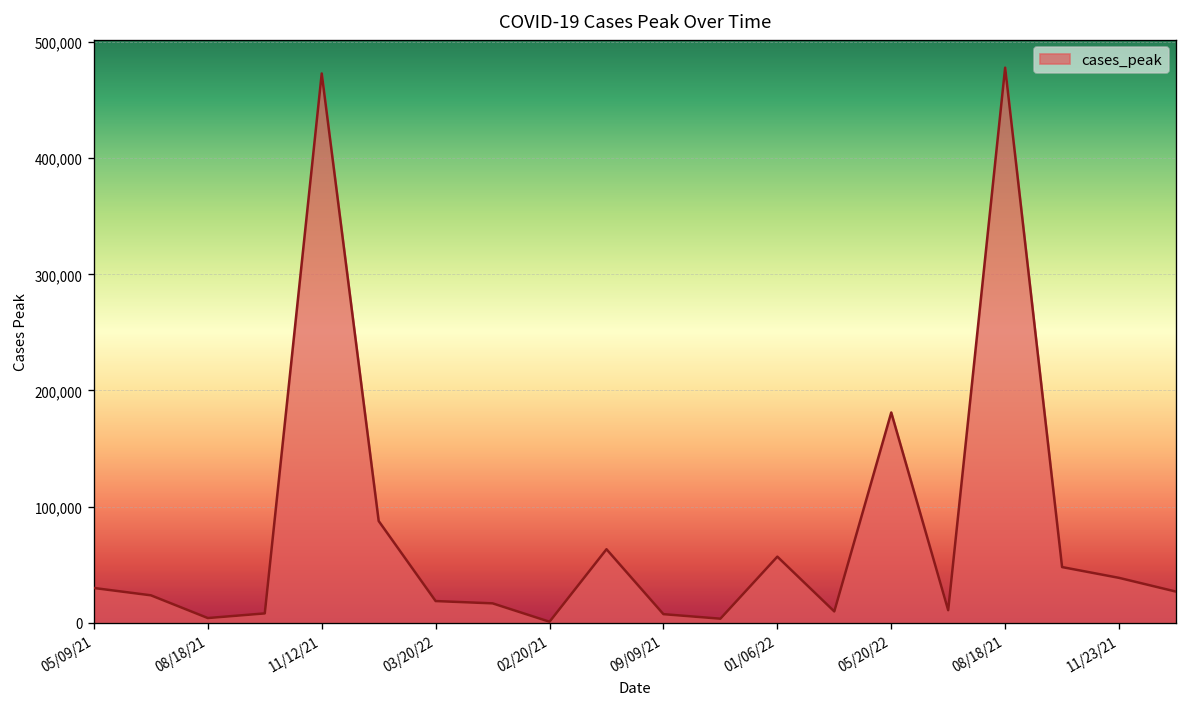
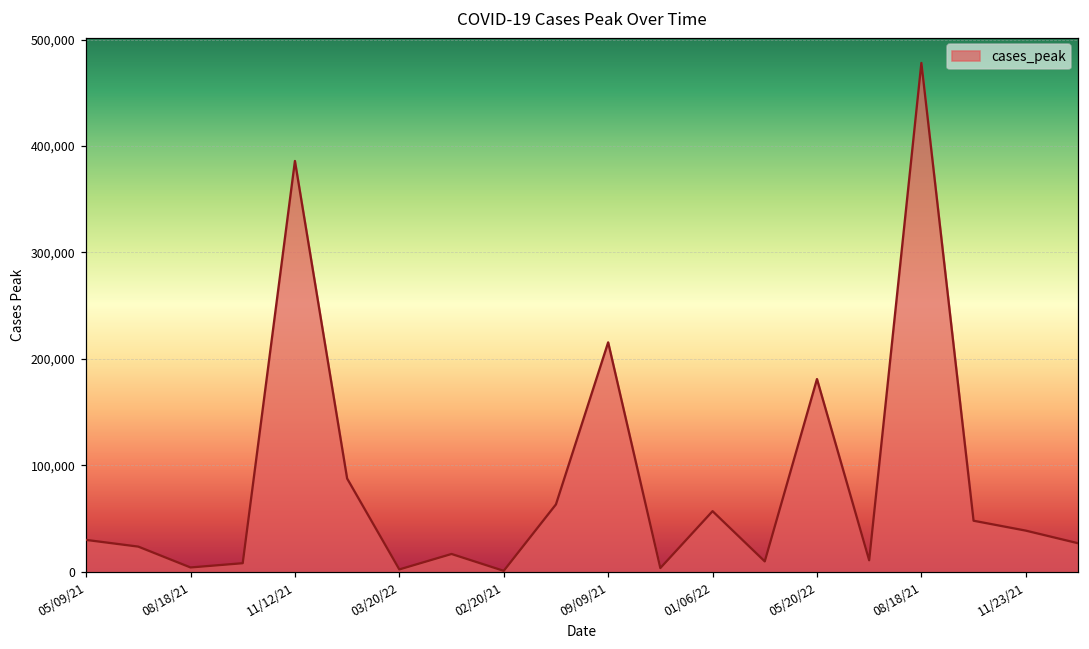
11/12/21: 470,000 -> 390,000
03/20/22: 20,000 -> 0
09/09/21: 10,000 -> 220,000
